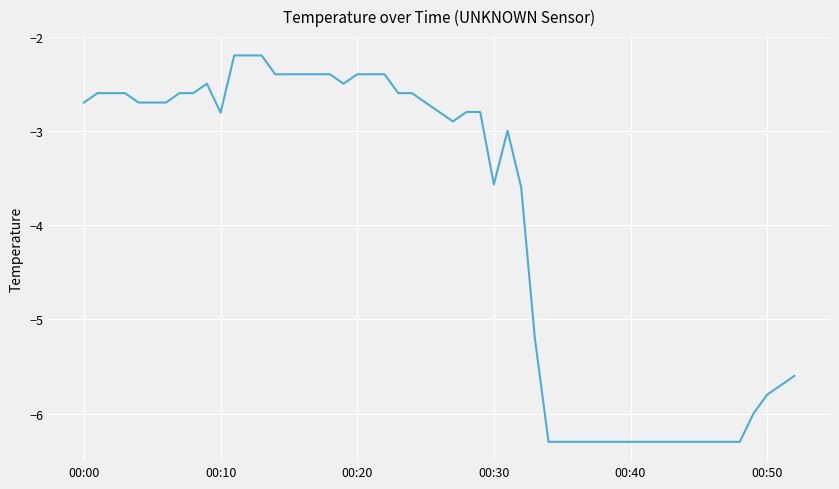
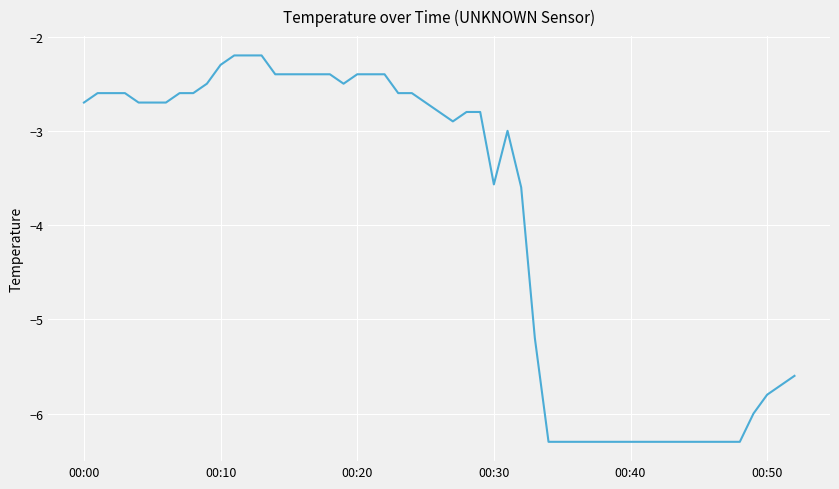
00:10: -2.8 -> -2.3
